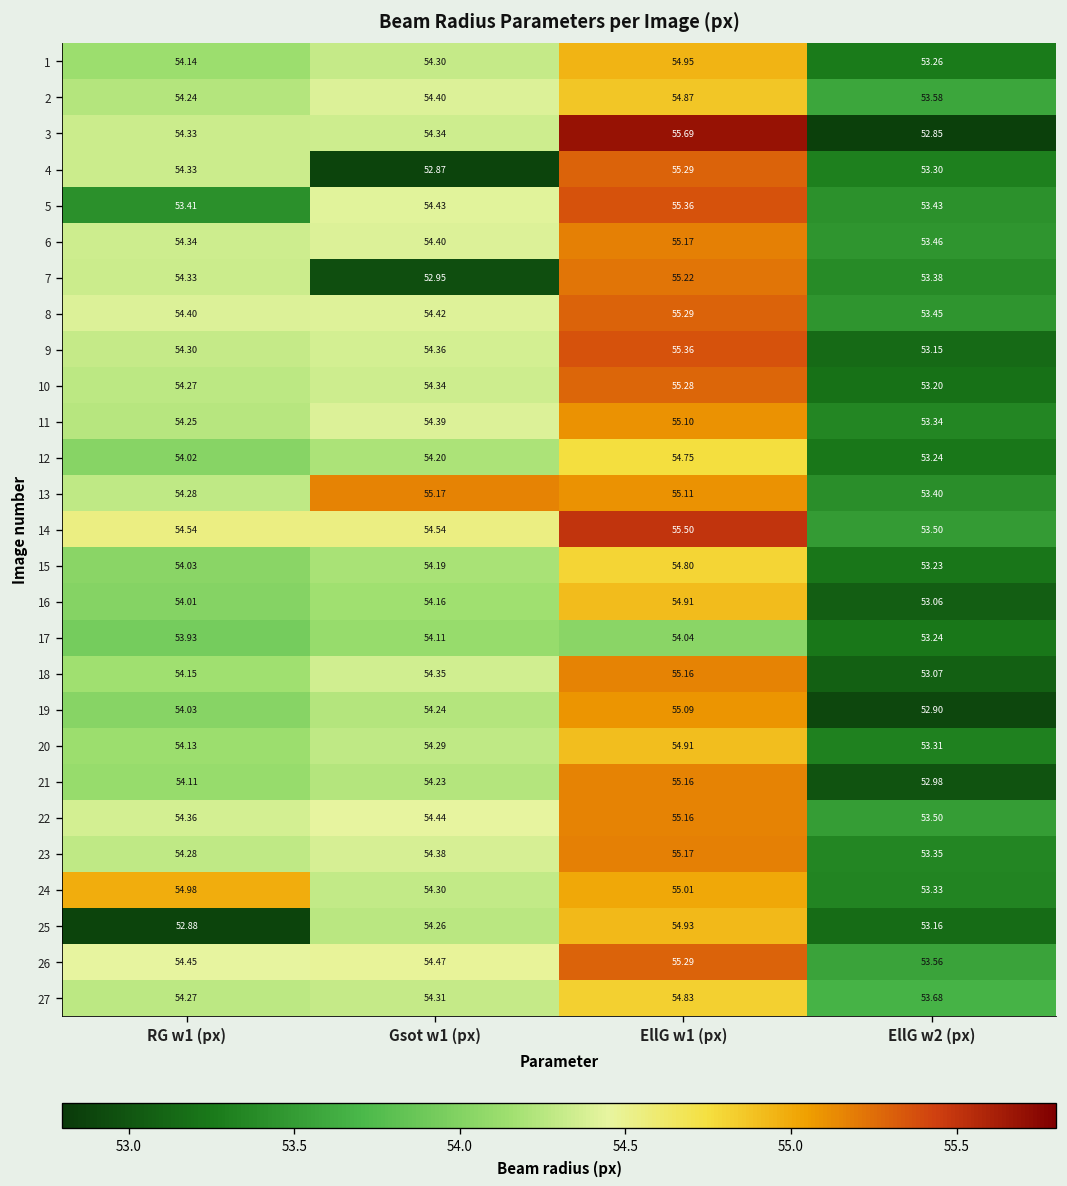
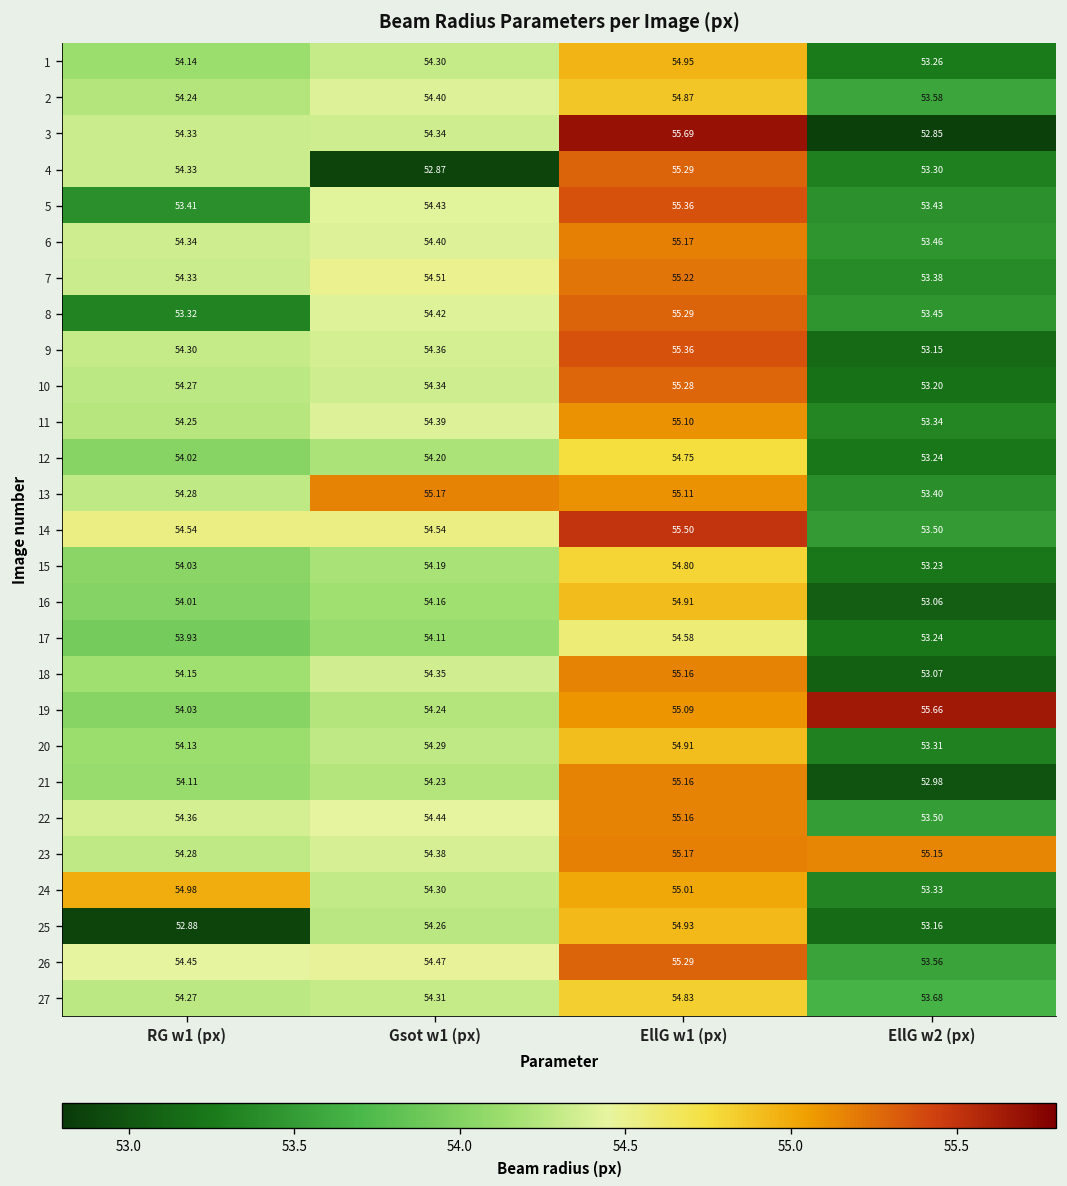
7, Gsot w1 (px): 52.95 -> 54.51
8, RG w1 (px): 54.40 -> 53.32
17, EllG w1 (px): 54.04 -> 54.58
19, EllG w2 (px): 52.90 -> 55.66
23, EllG w2 (px): 53.35 -> 55.15
